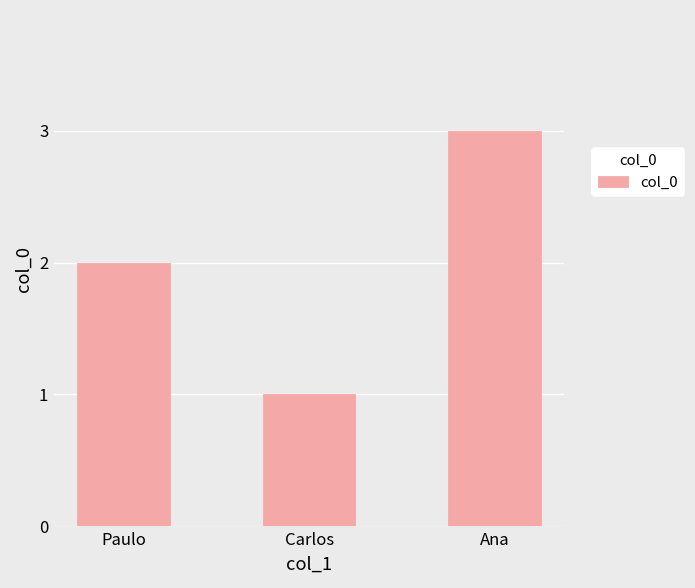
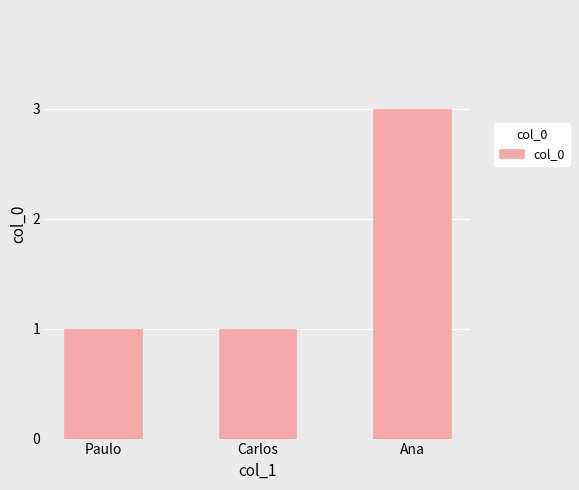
Paulo: 2 -> 1
